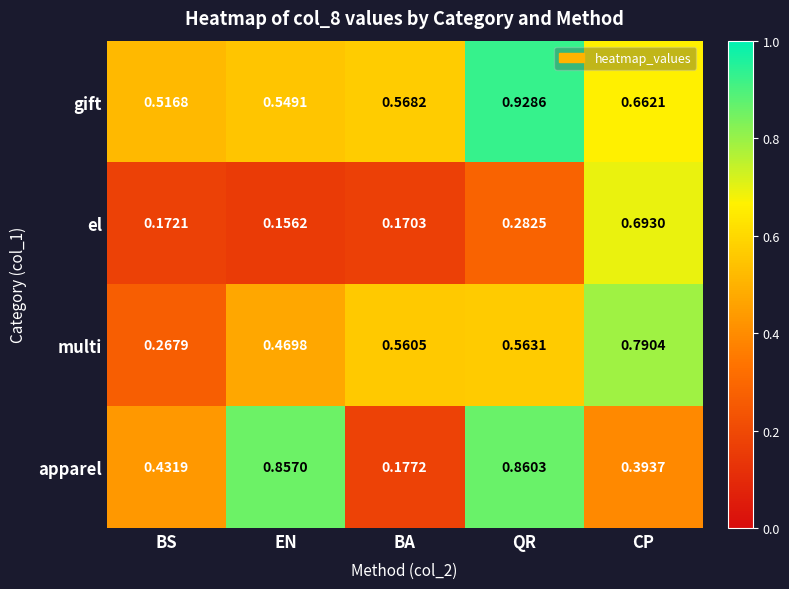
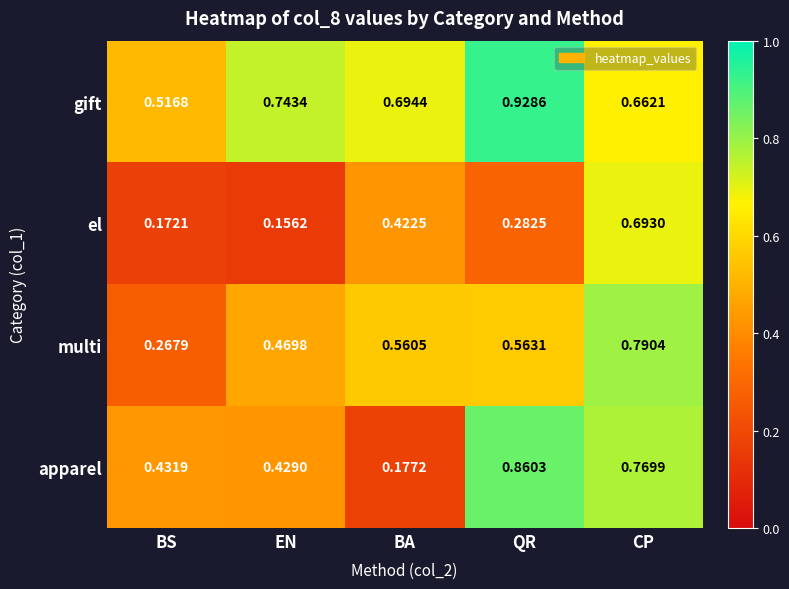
gift, EN: 0.5491 -> 0.7434
gift, BA: 0.5682 -> 0.6944
el, BA: 0.1703 -> 0.4225
apparel, EN: 0.8570 -> 0.4290
apparel, CP: 0.3937 -> 0.7699
